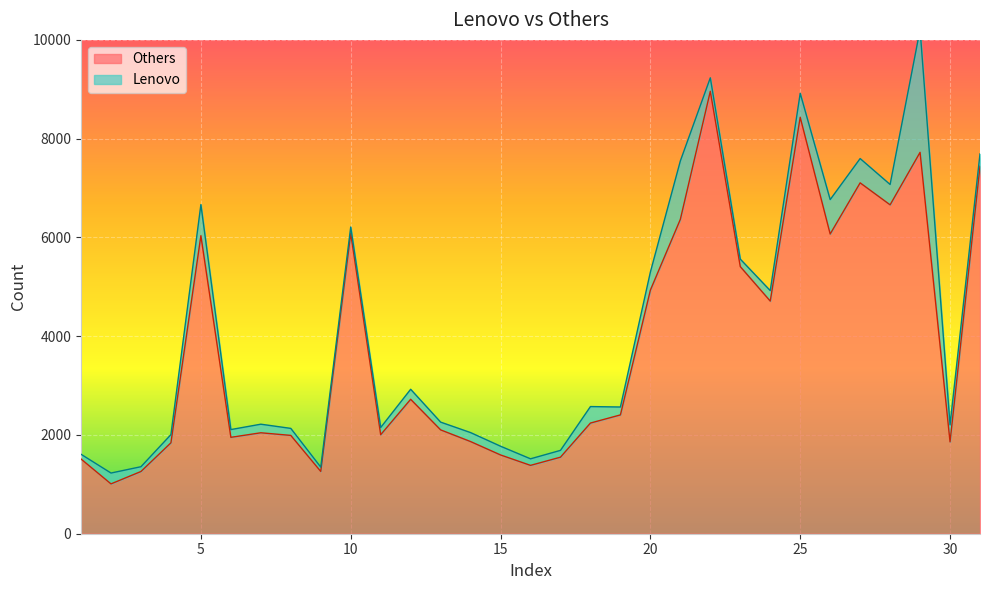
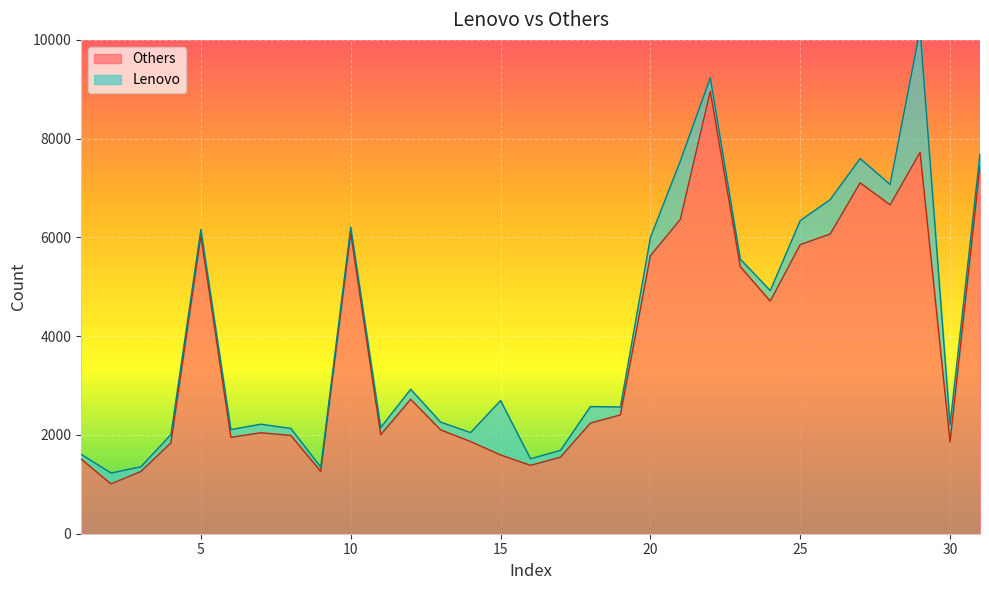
Lenovo, 5: 600 -> 100
Lenovo, 15: 200 -> 1100
Others, 20: 4900 -> 5600
Others, 25: 8400 -> 5900
